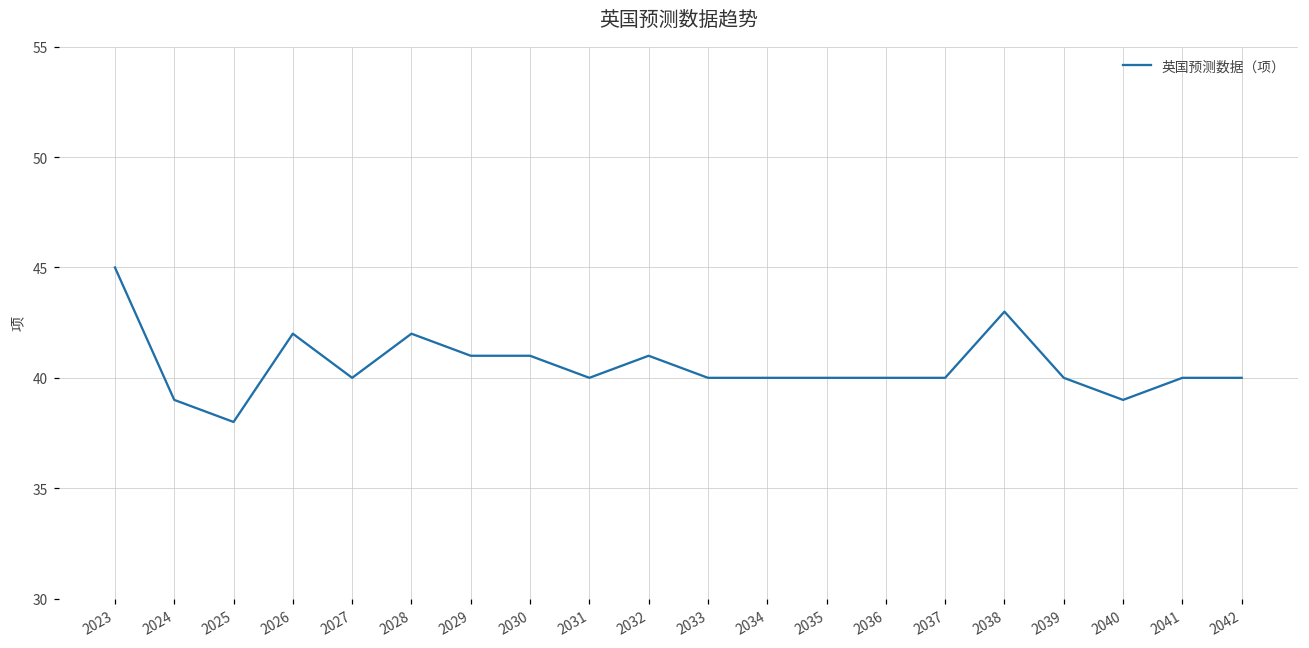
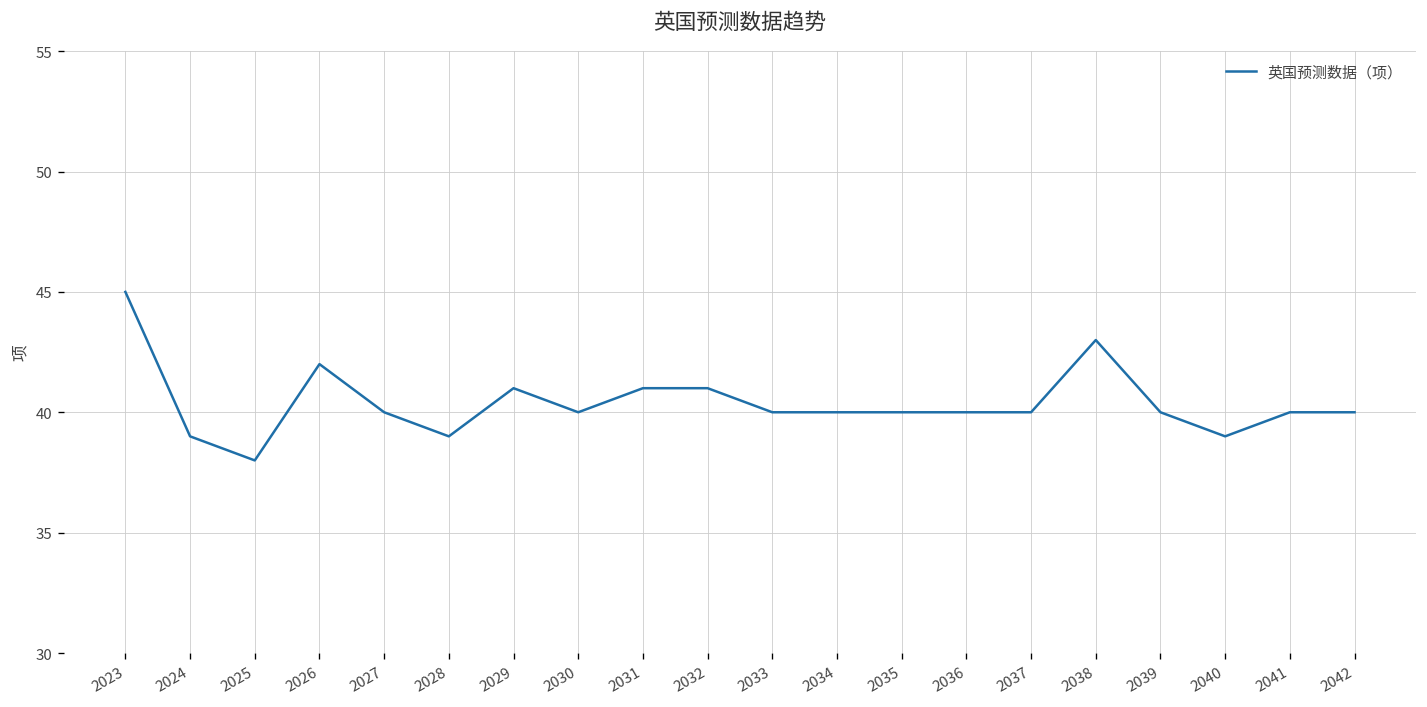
2028: 42 -> 39
2030: 41 -> 40
2031: 40 -> 41
